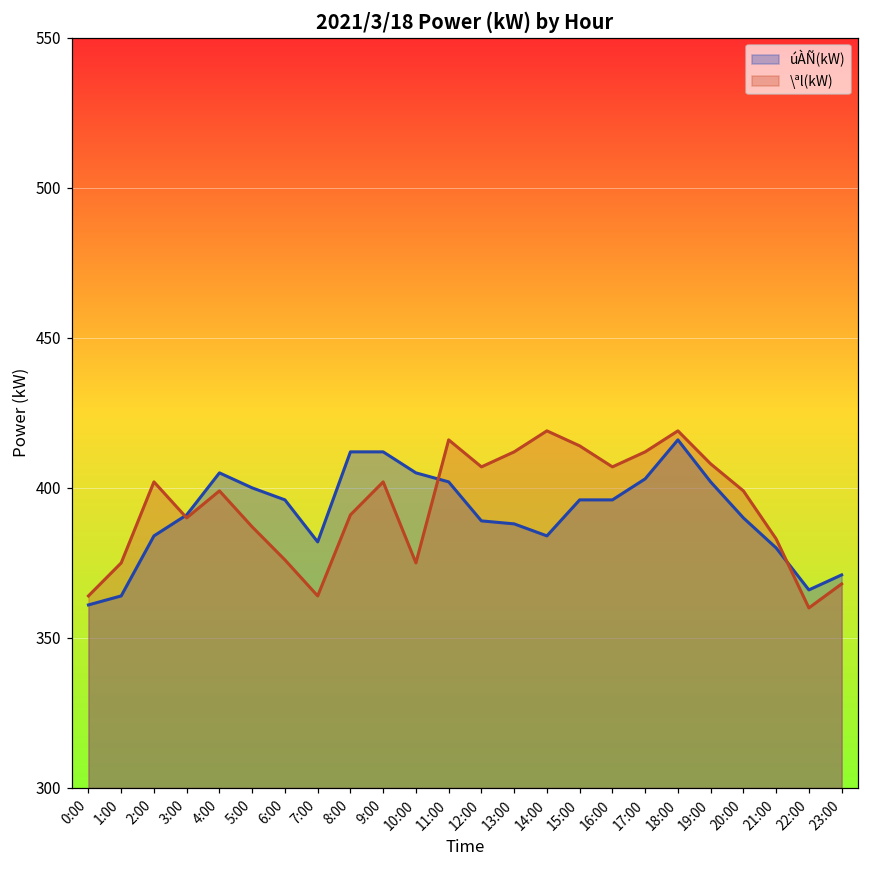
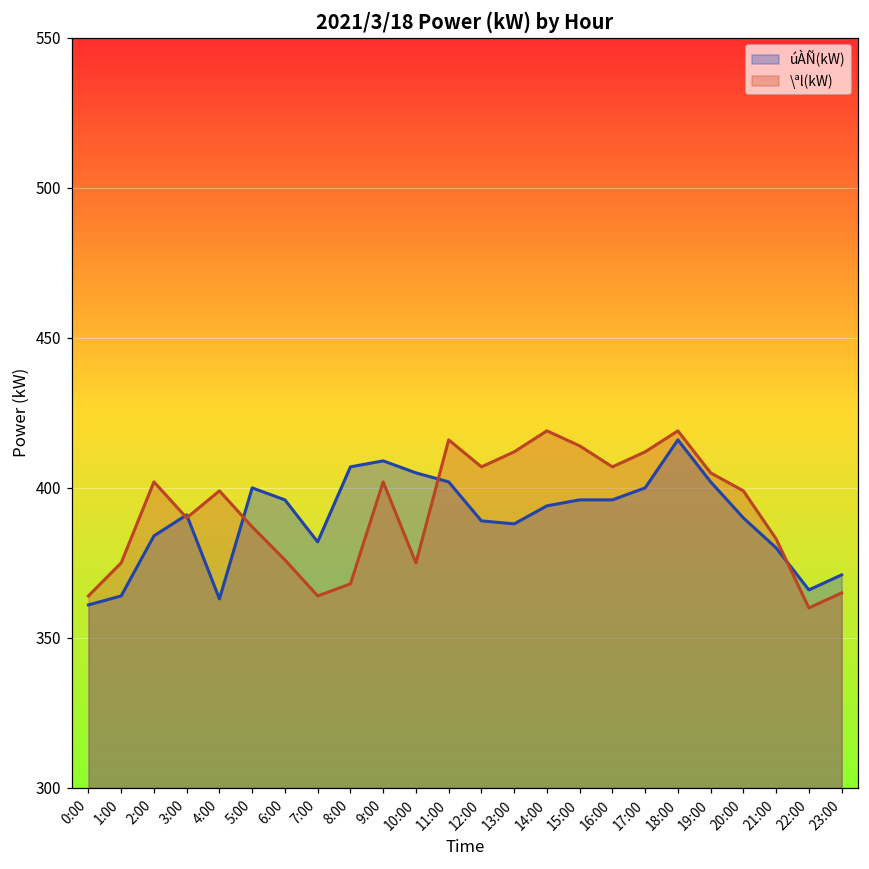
úÀÑ(kW), 4:00: 405 -> 363
úÀÑ(kW), 8:00: 412 -> 407
\ªl(kW), 8:00: 391 -> 368
úÀÑ(kW), 9:00: 412 -> 409
úÀÑ(kW), 14:00: 384 -> 394
úÀÑ(kW), 17:00: 403 -> 400
\ªl(kW), 19:00: 408 -> 405
\ªl(kW), 23:00: 368 -> 365
